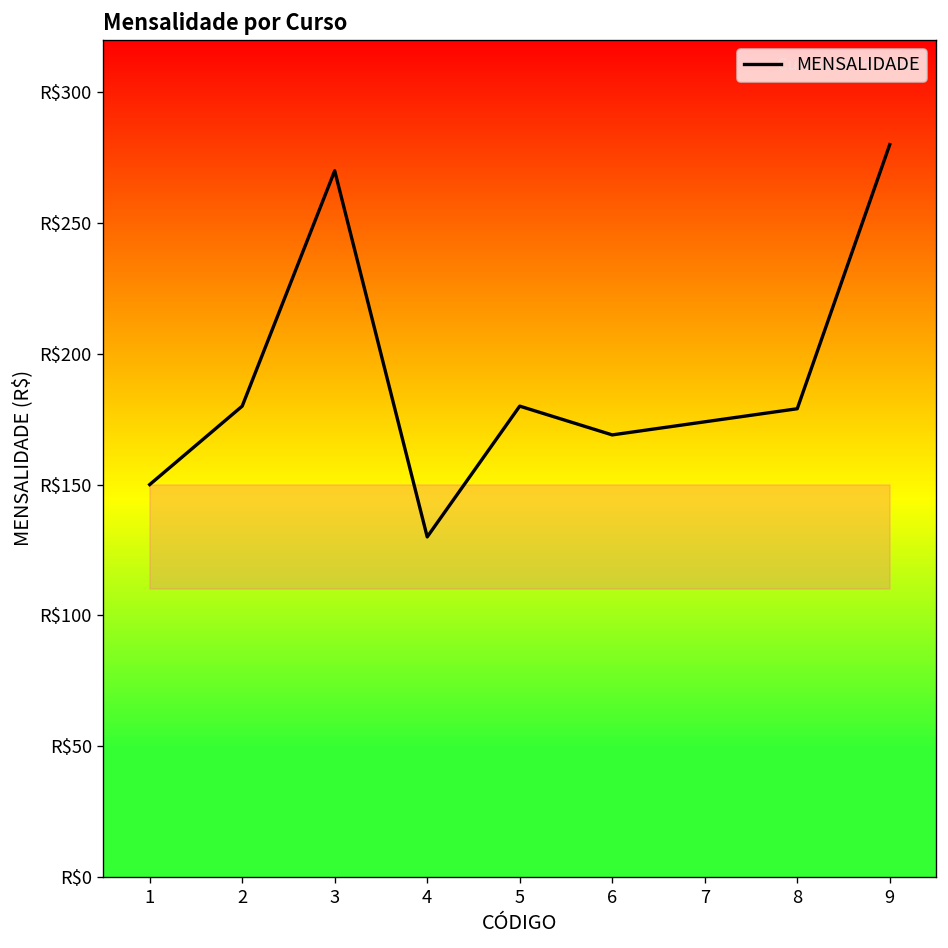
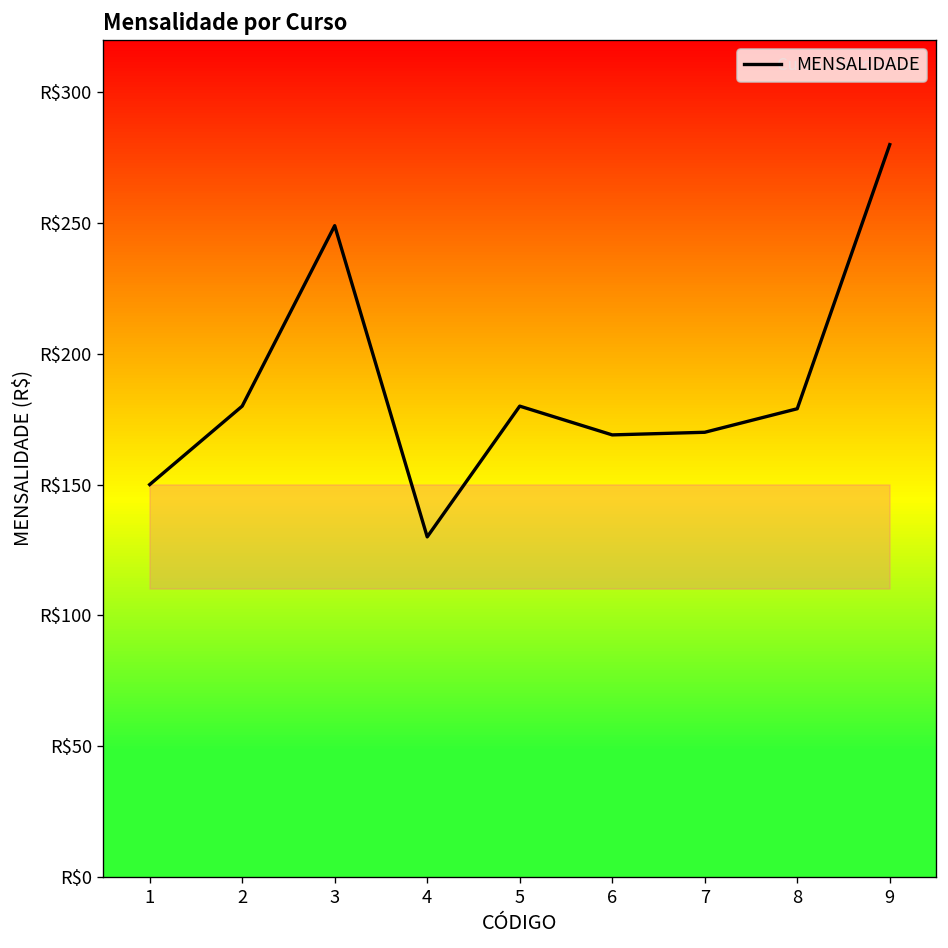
MENSALIDADE, 3: R$270 -> R$249
MENSALIDADE, 7: R$174 -> R$170
